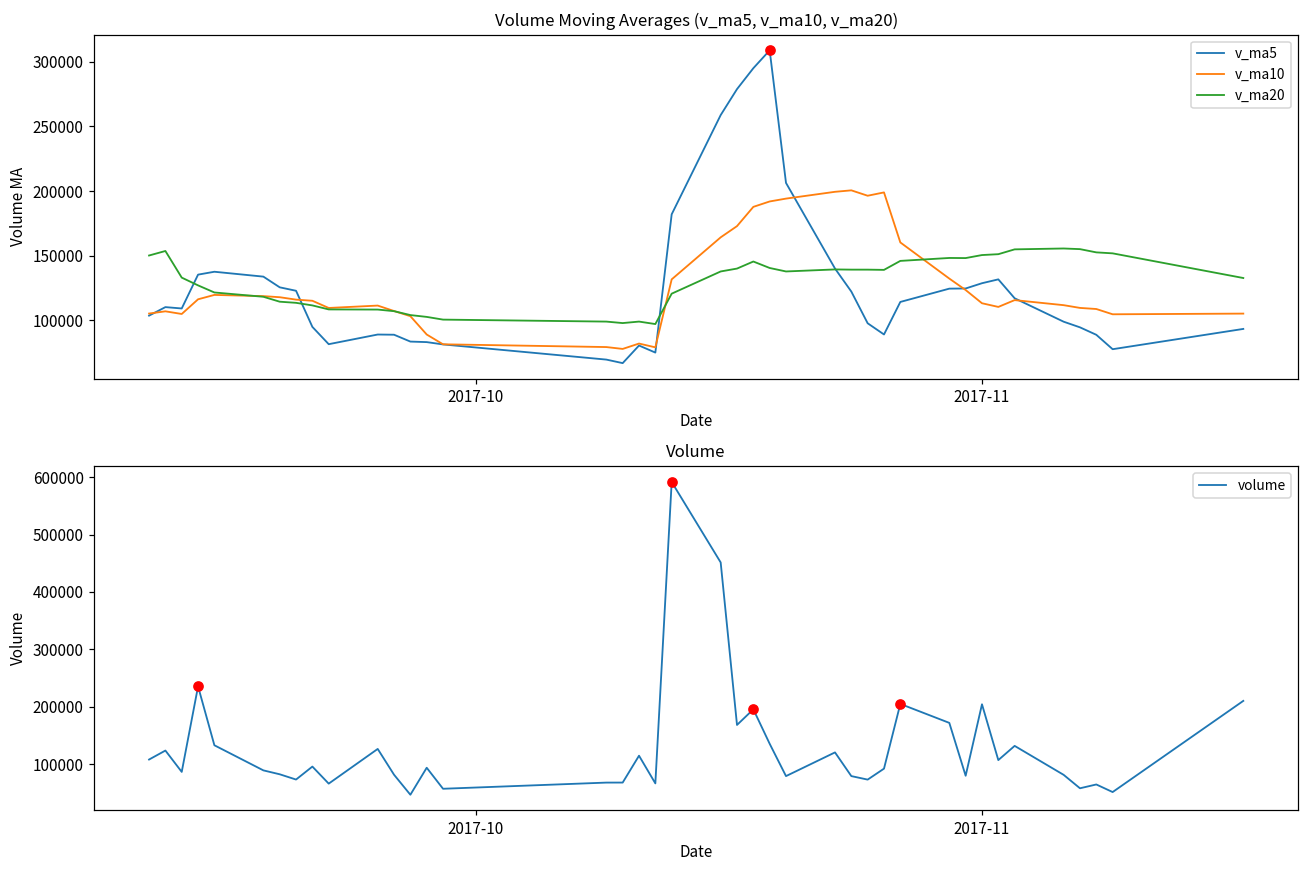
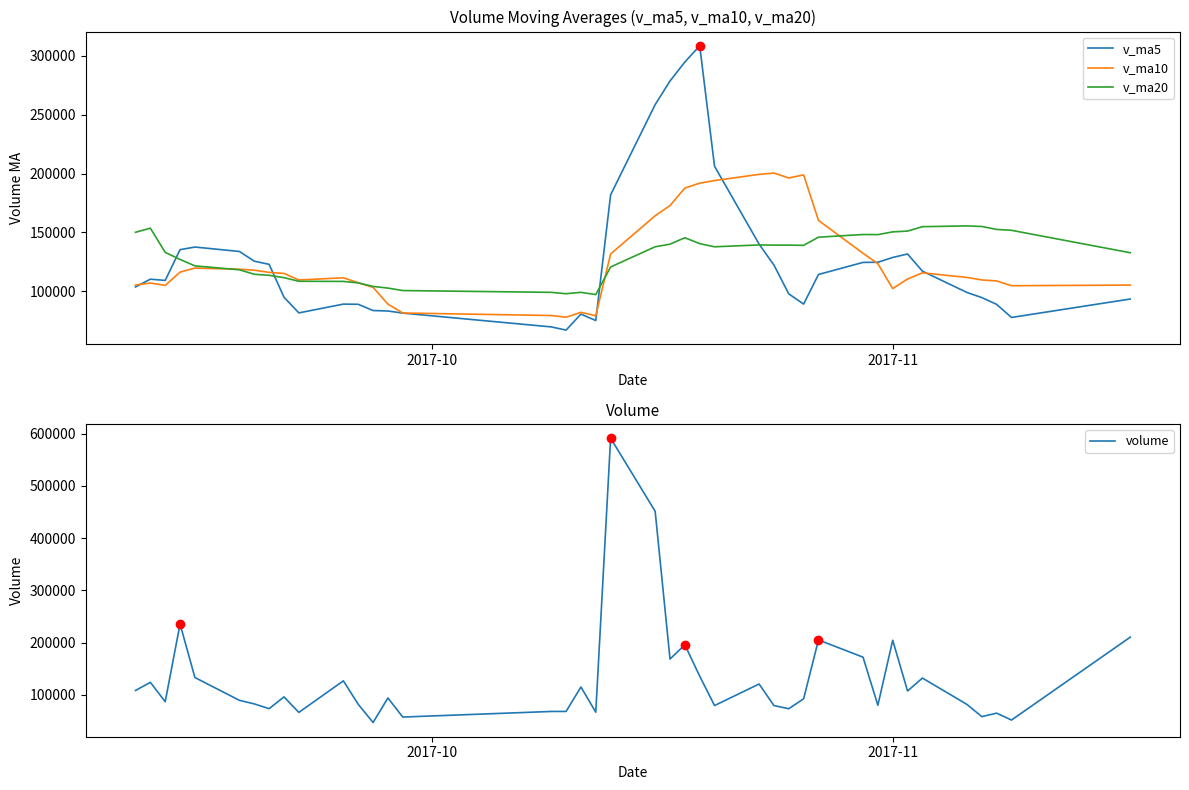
Volume Moving Averages (v_ma5, v_ma10, v_ma20), v_ma10, 2017-11: 113000 -> 102000
